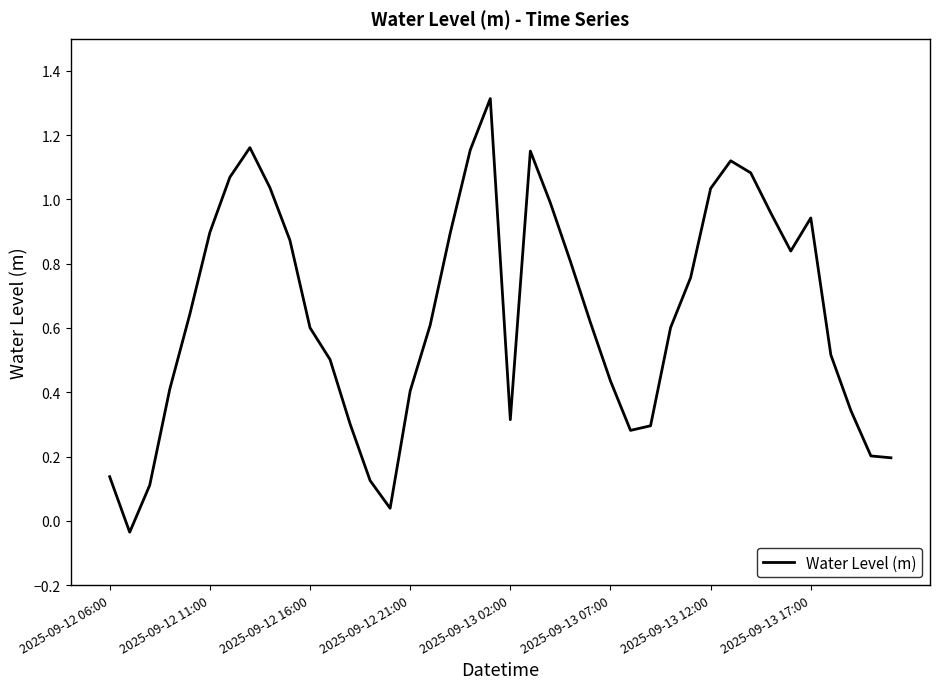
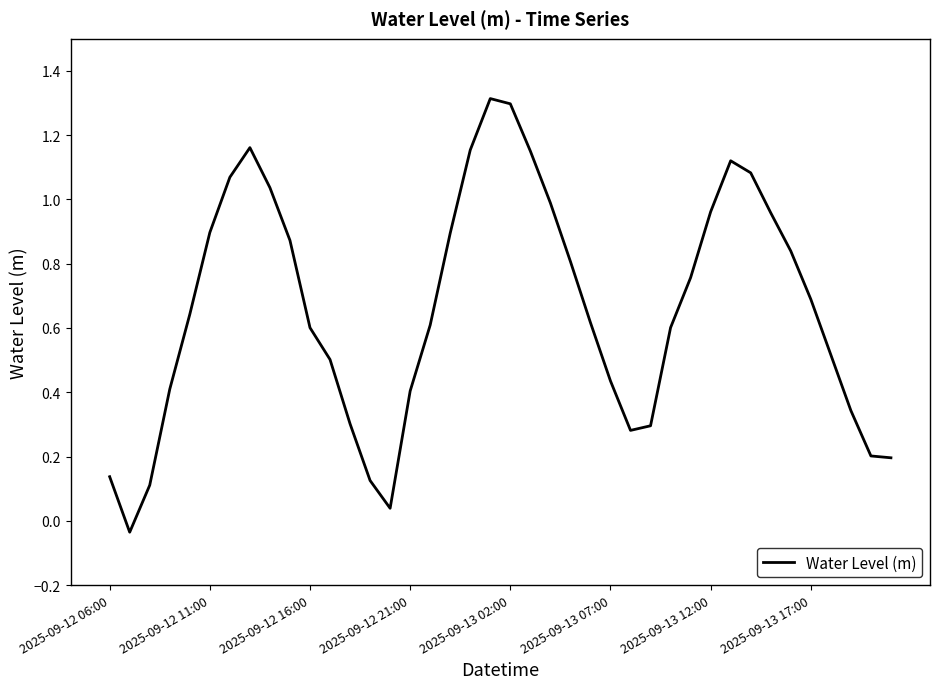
2025-09-13 02:00: 0.31 -> 1.30
2025-09-13 12:00: 1.03 -> 0.96
2025-09-13 17:00: 0.94 -> 0.69
